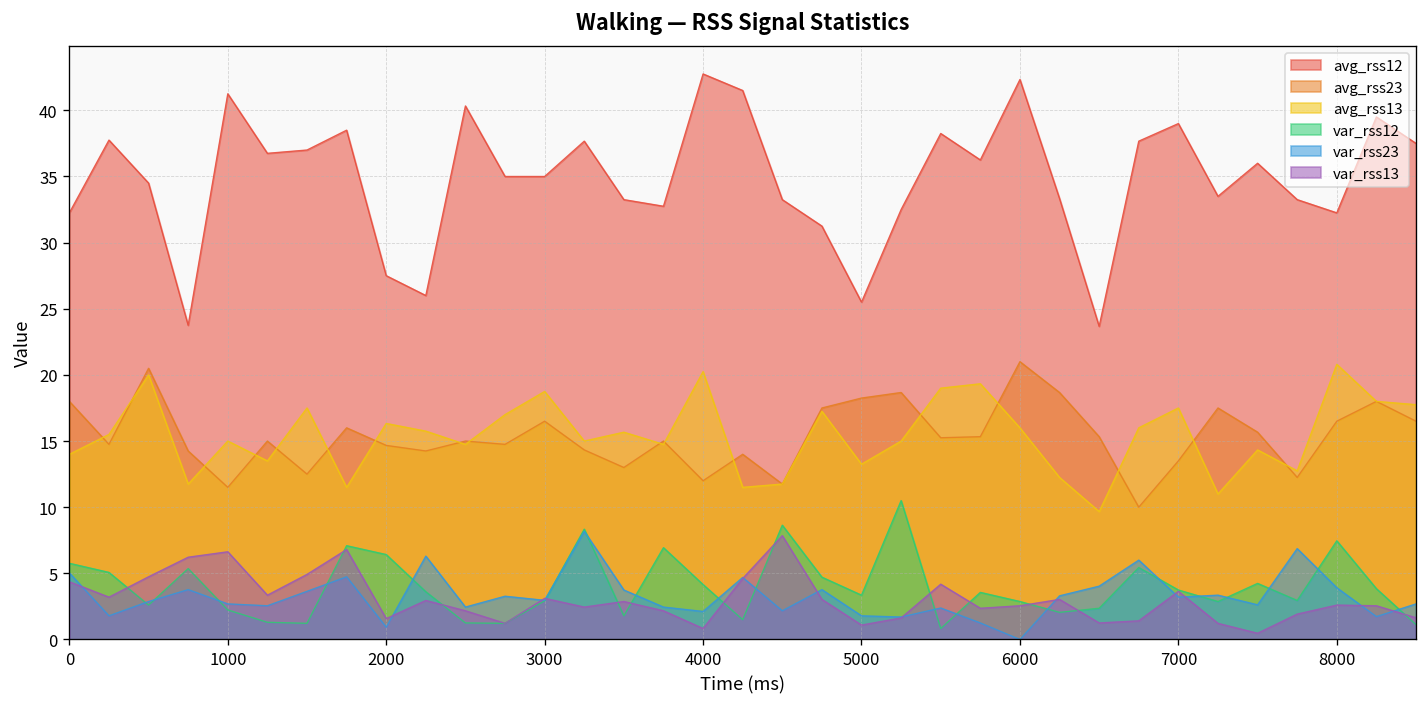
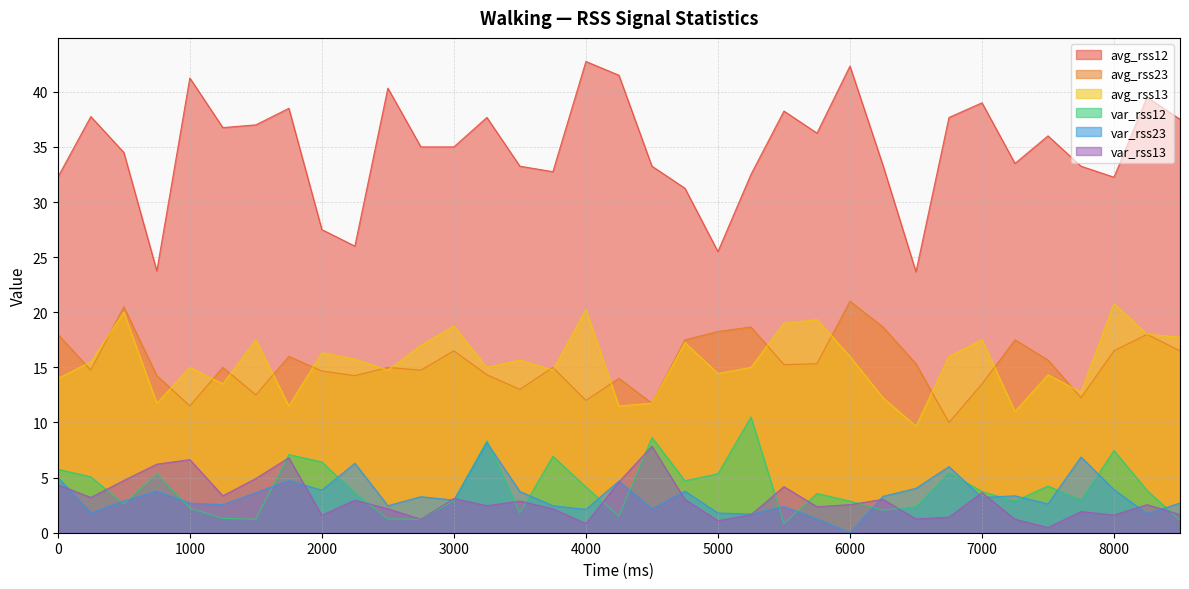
var_rss23, 2000: 0.9 -> 3.9
avg_rss13, 5000: 13.3 -> 14.5
var_rss12, 5000: 3.4 -> 5.4
var_rss13, 8000: 2.6 -> 1.6
